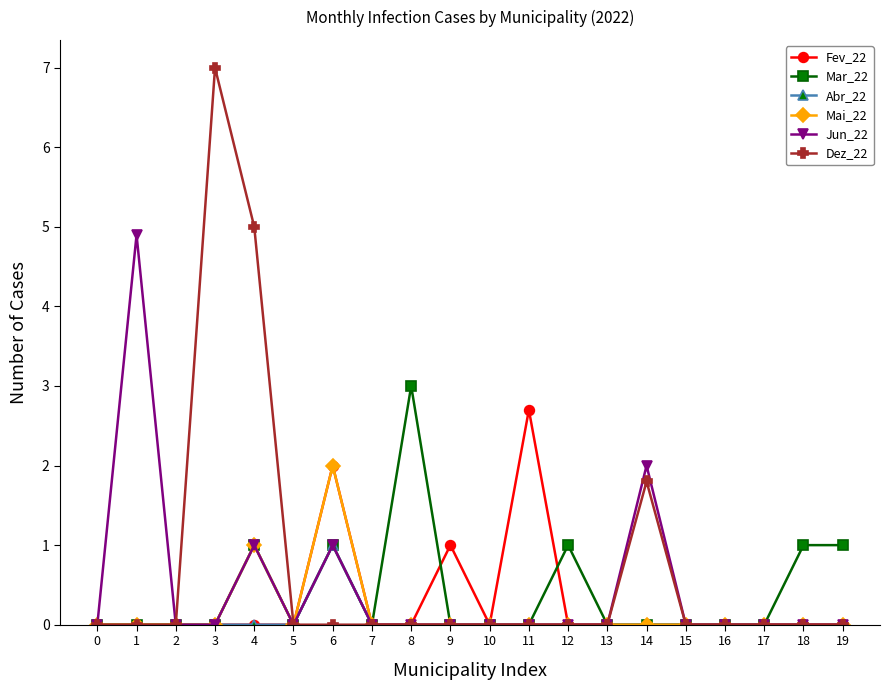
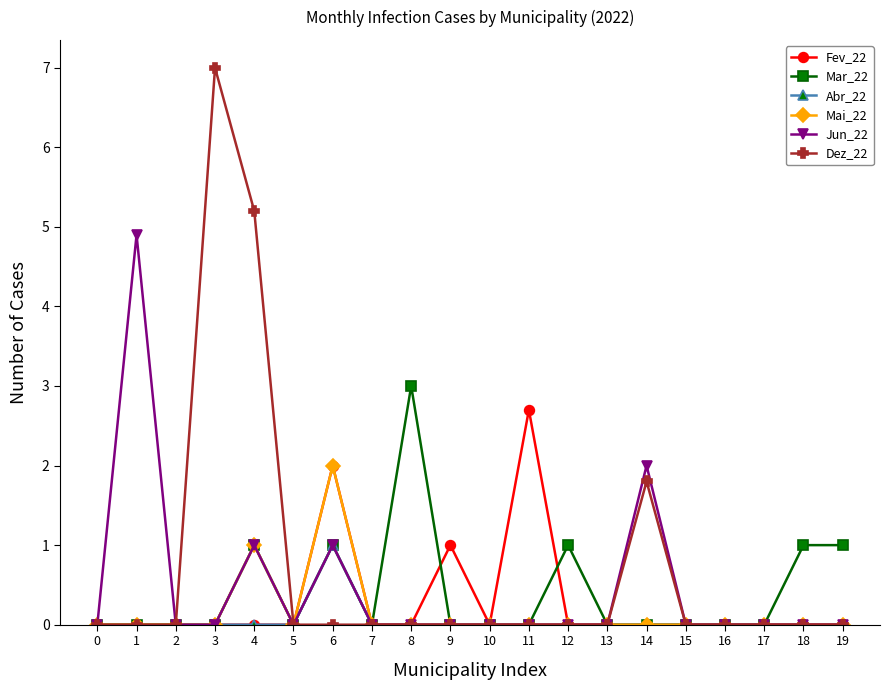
Dez_22, 4: 5.0 -> 5.2
